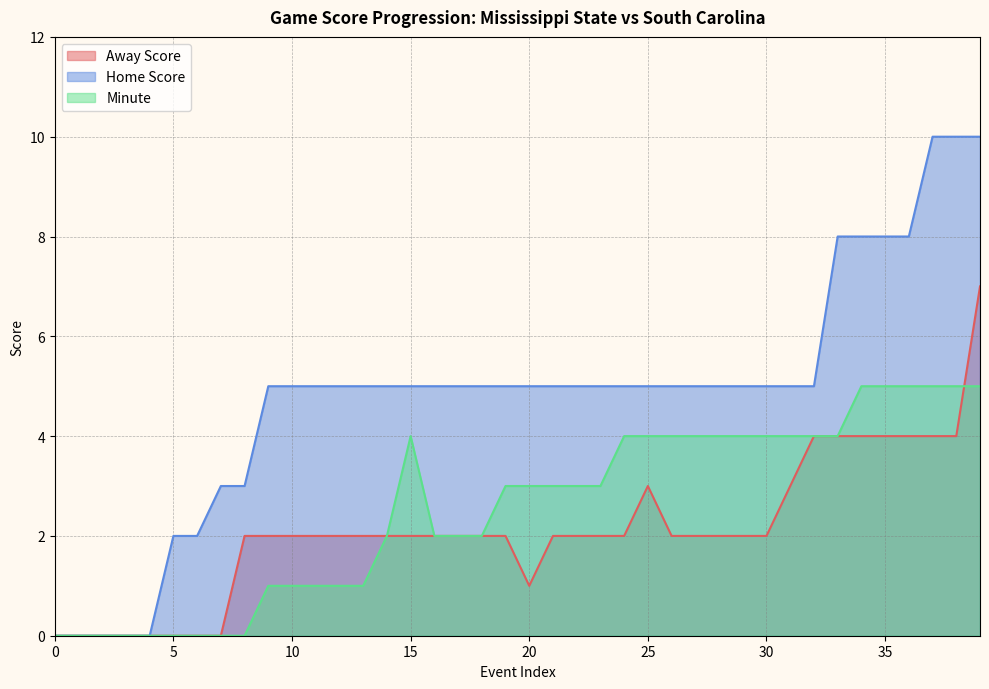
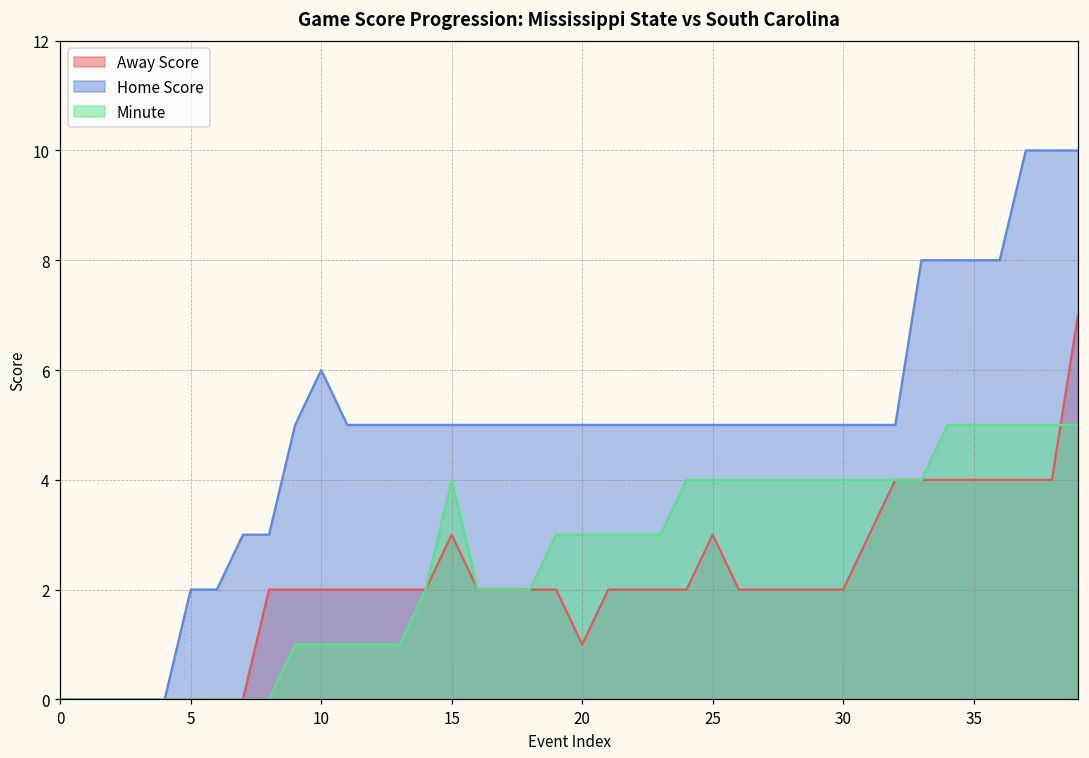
Home Score, 10: 5 -> 6
Away Score, 15: 2 -> 3
